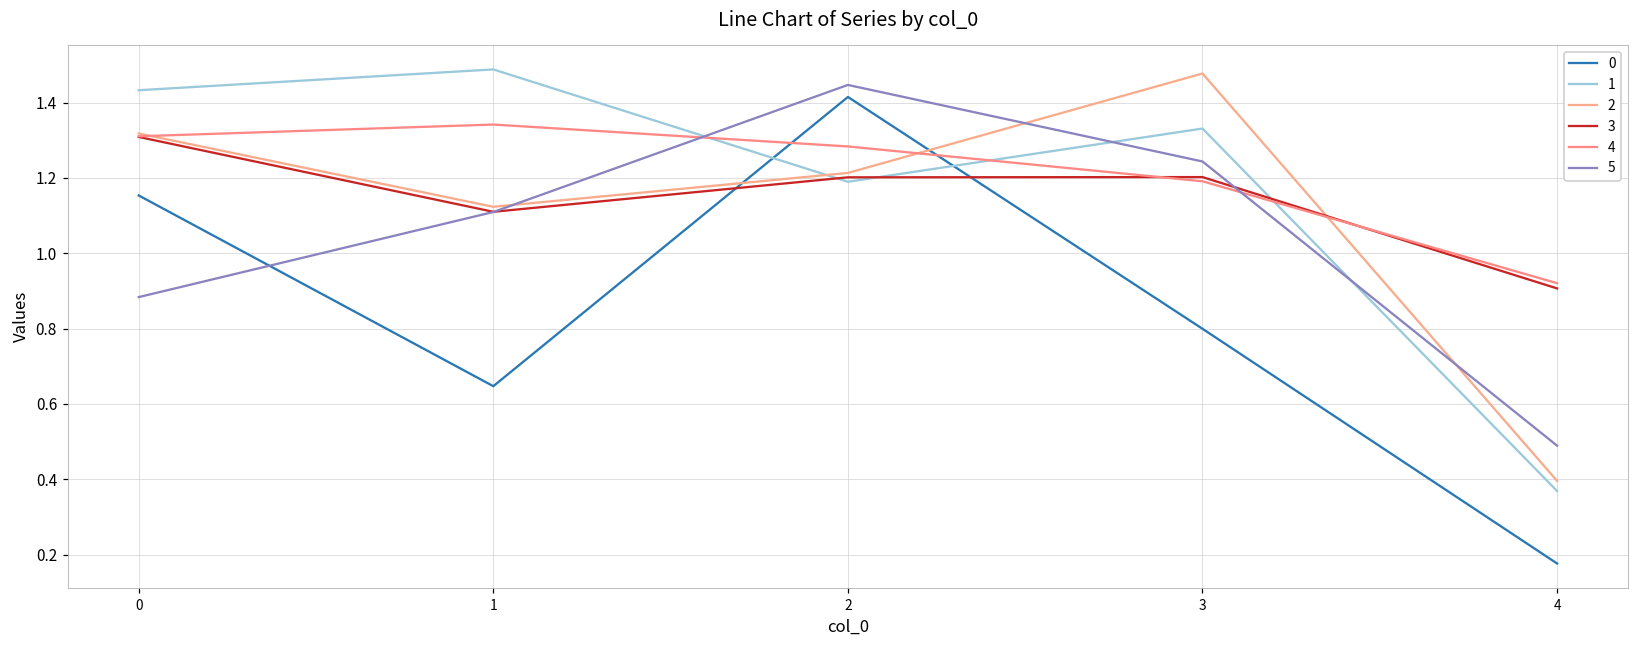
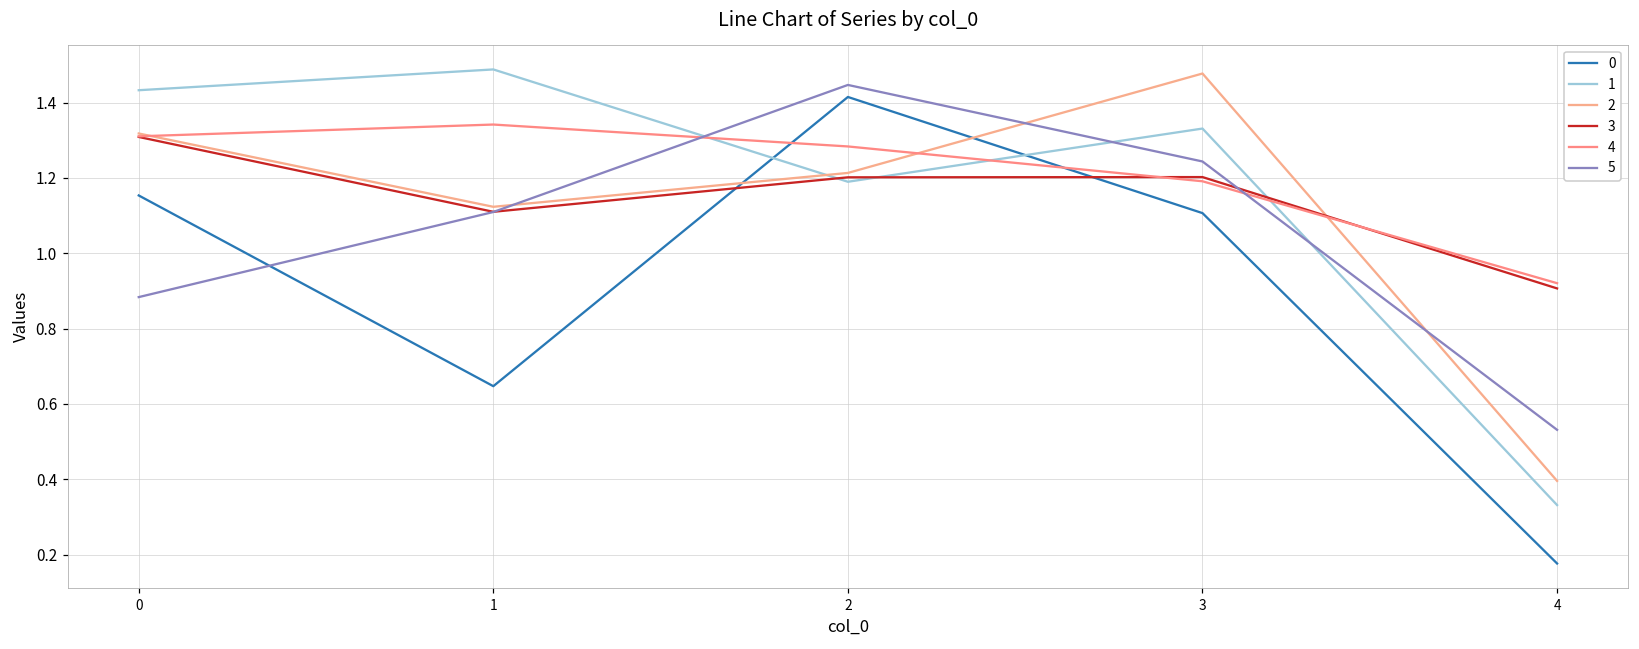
0, 3: 0.80 -> 1.11
1, 4: 0.37 -> 0.33
5, 4: 0.49 -> 0.53
